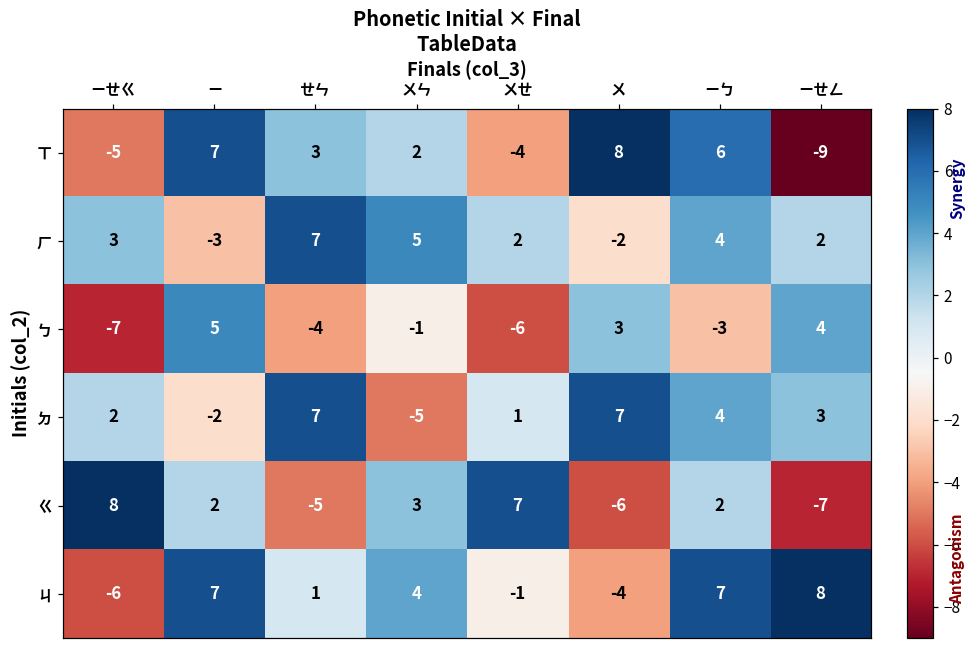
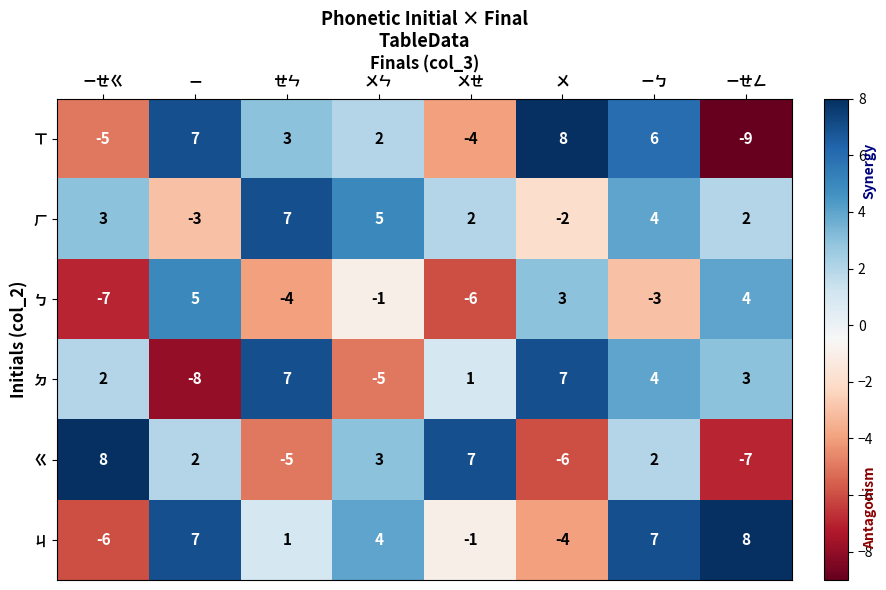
ㄉ, ㄧ: -2 -> -8
